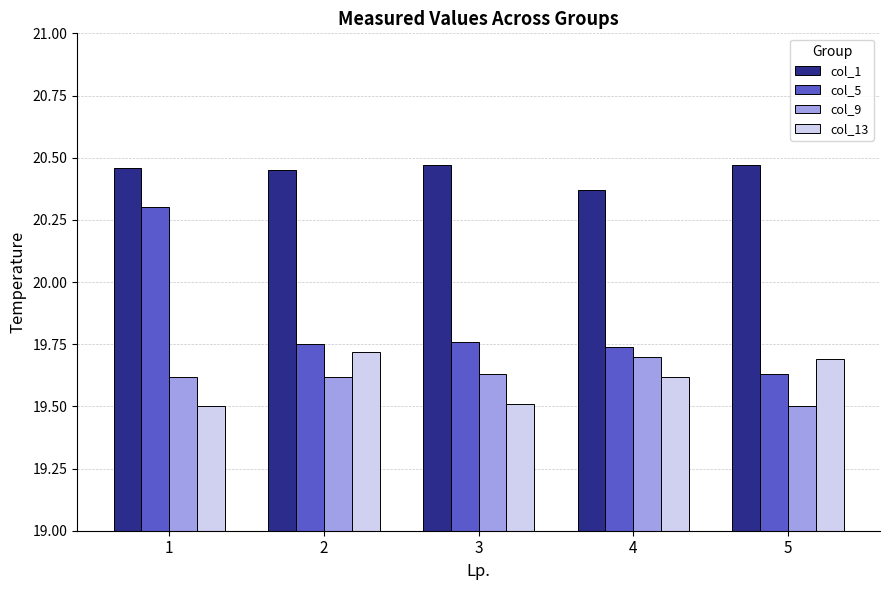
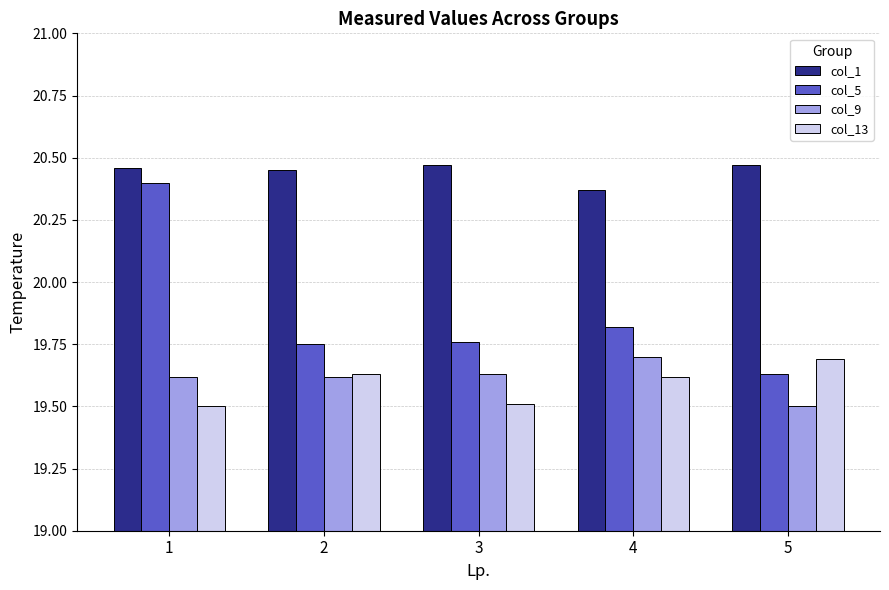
col_5, 1: 20.3 -> 20.4
col_13, 2: 19.72 -> 19.63
col_5, 4: 19.74 -> 19.82
